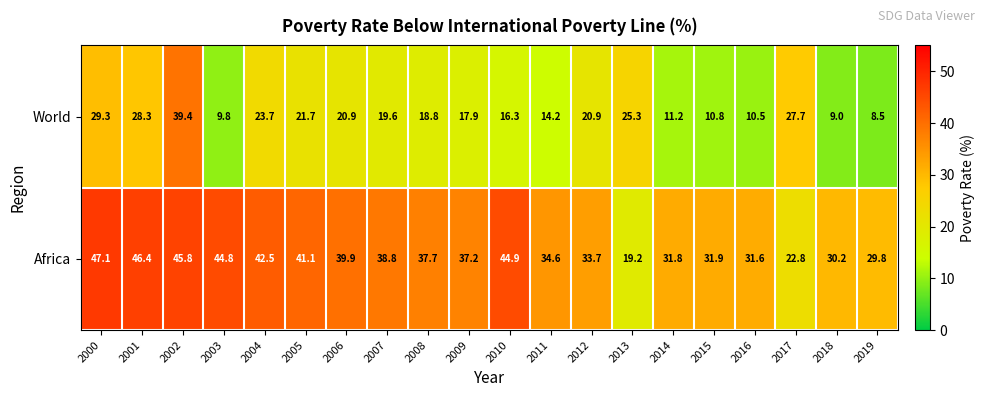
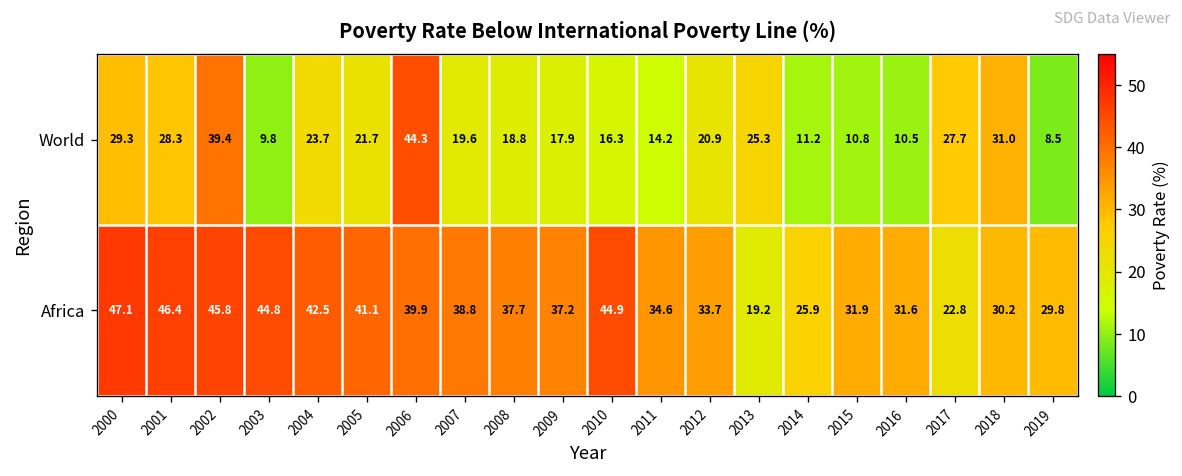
World, 2006: 20.9 -> 44.3
World, 2018: 9.0 -> 31.0
Africa, 2014: 31.8 -> 25.9
